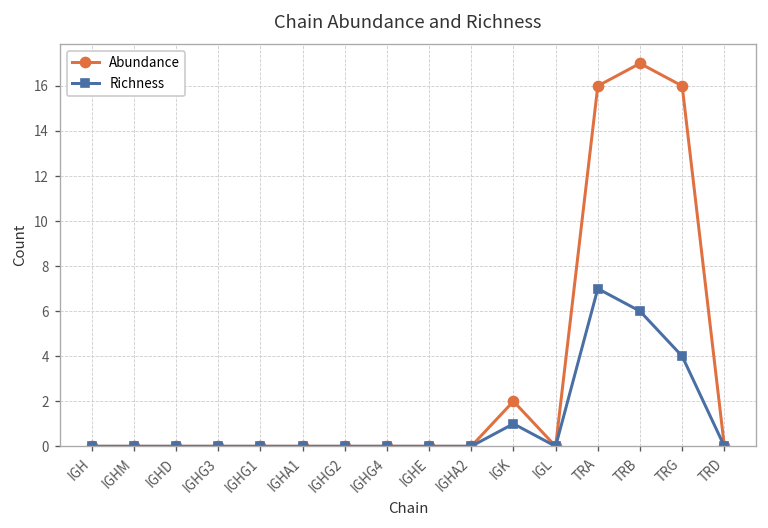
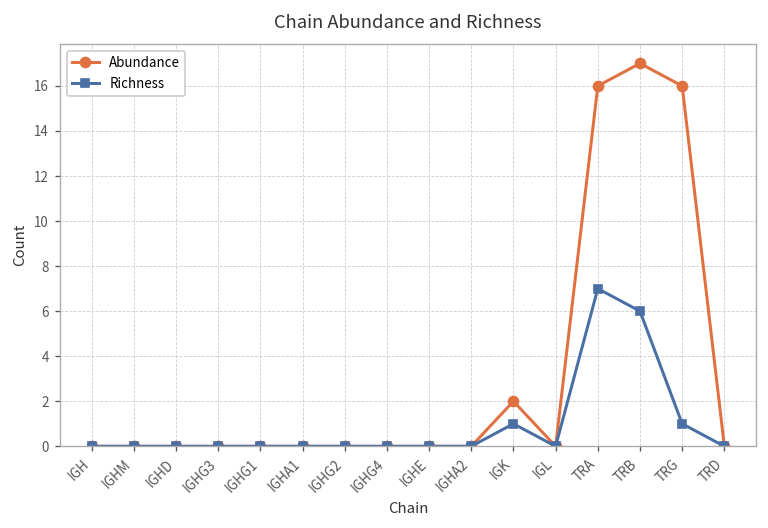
Richness, TRG: 4 -> 1
